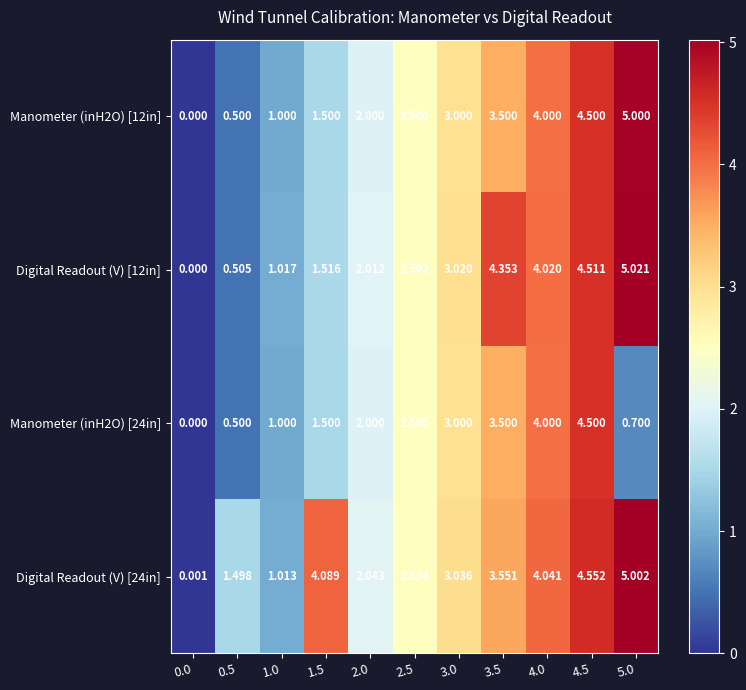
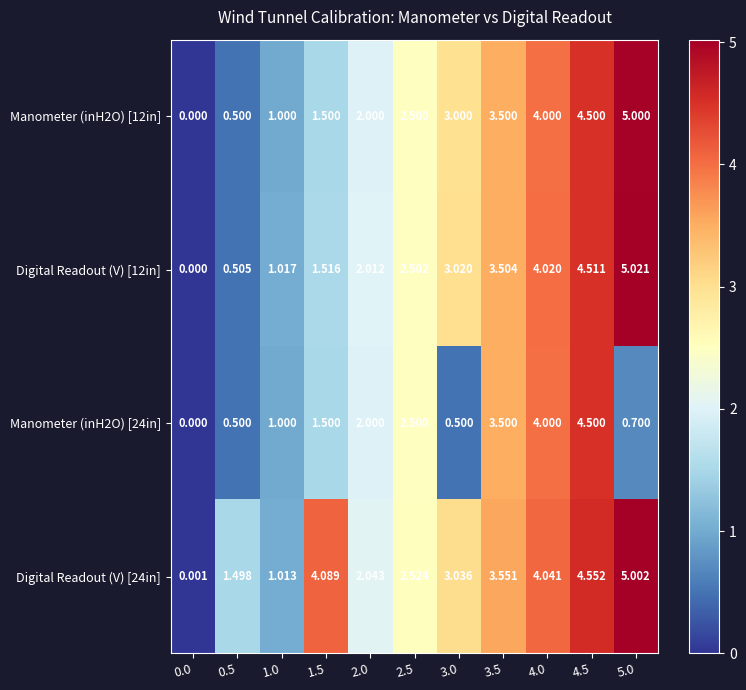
Digital Readout (V) [12in], 3.5: 4.353 -> 3.504
Manometer (inH2O) [24in], 3.0: 3.000 -> 0.500
